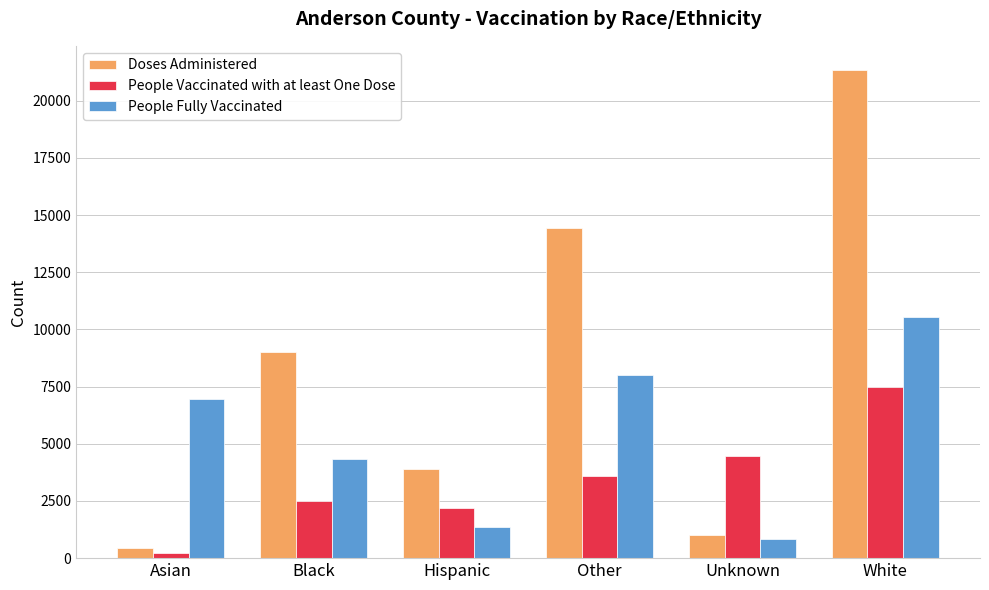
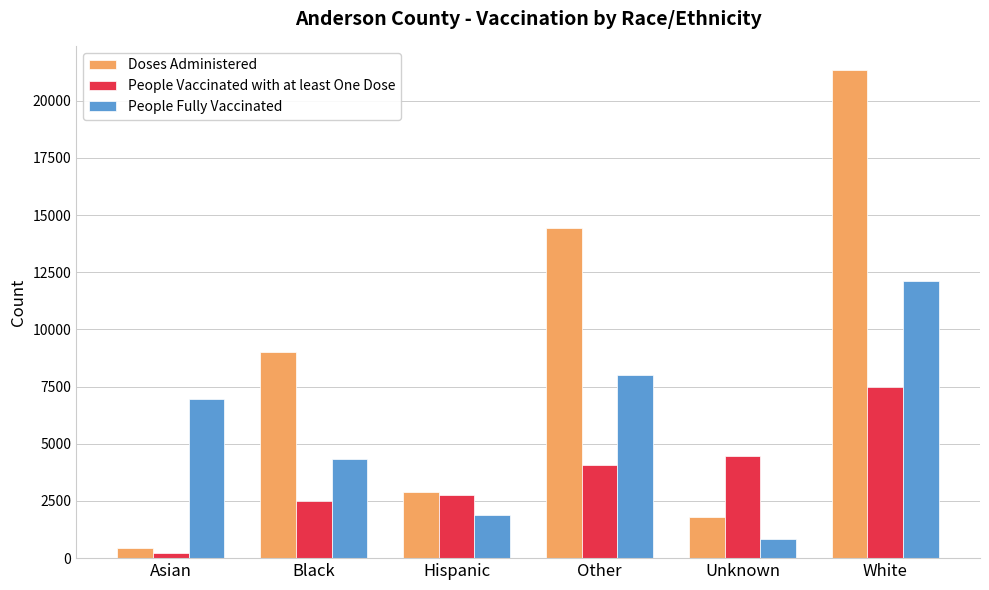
Doses Administered, Hispanic: 3900 -> 2900
People Vaccinated with at least One Dose, Hispanic: 2200 -> 2800
People Fully Vaccinated, Hispanic: 1400 -> 1900
People Vaccinated with at least One Dose, Other: 3600 -> 4100
Doses Administered, Unknown: 1000 -> 1800
People Fully Vaccinated, White: 10500 -> 12100
